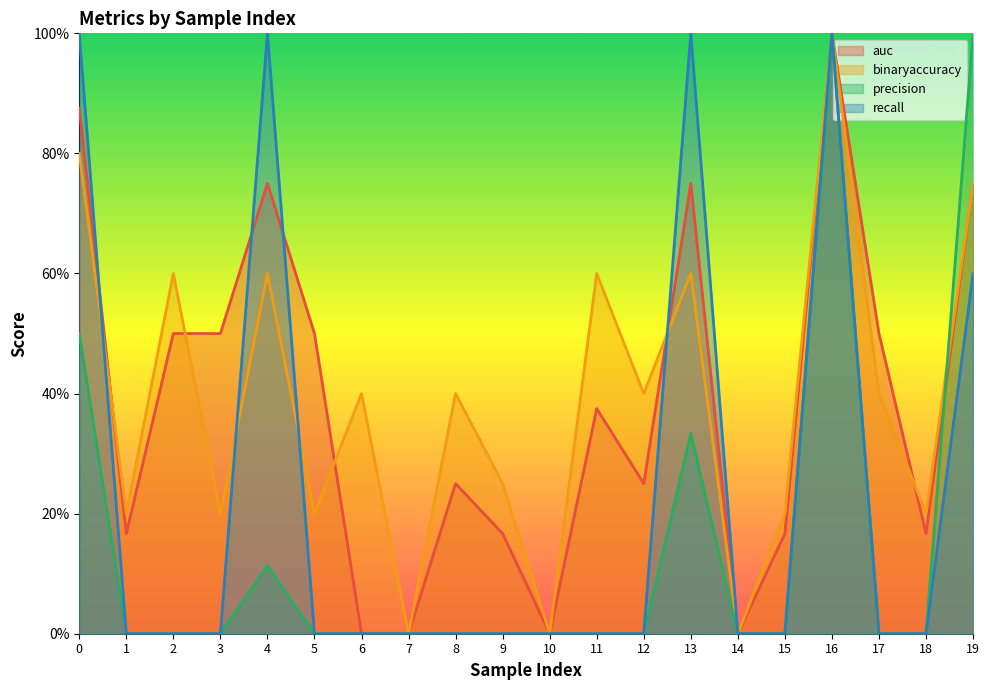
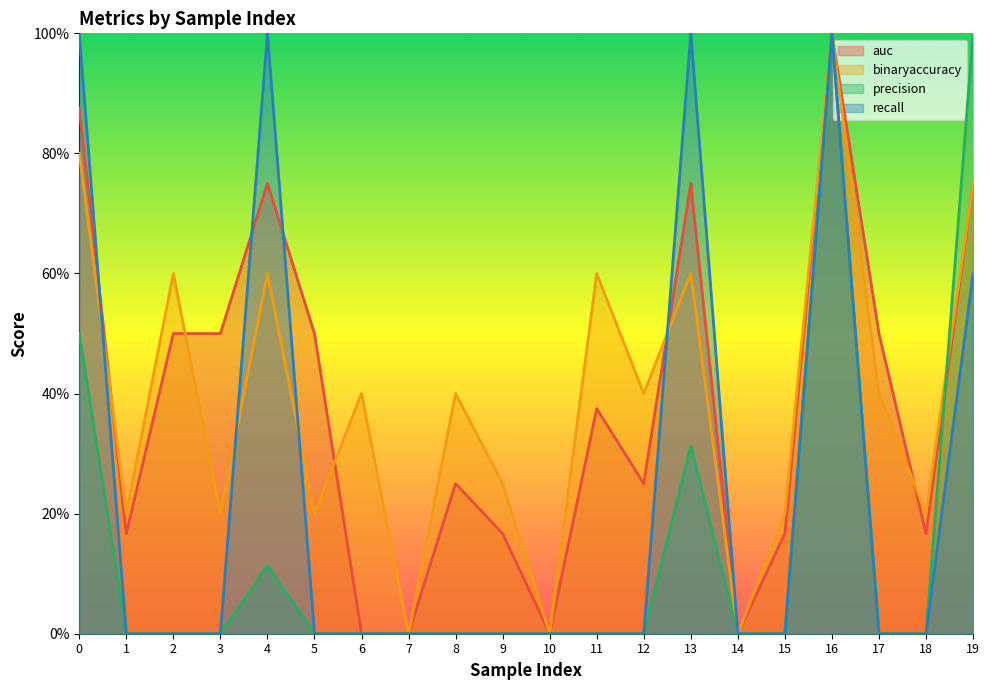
precision, 13: 33% -> 31%
